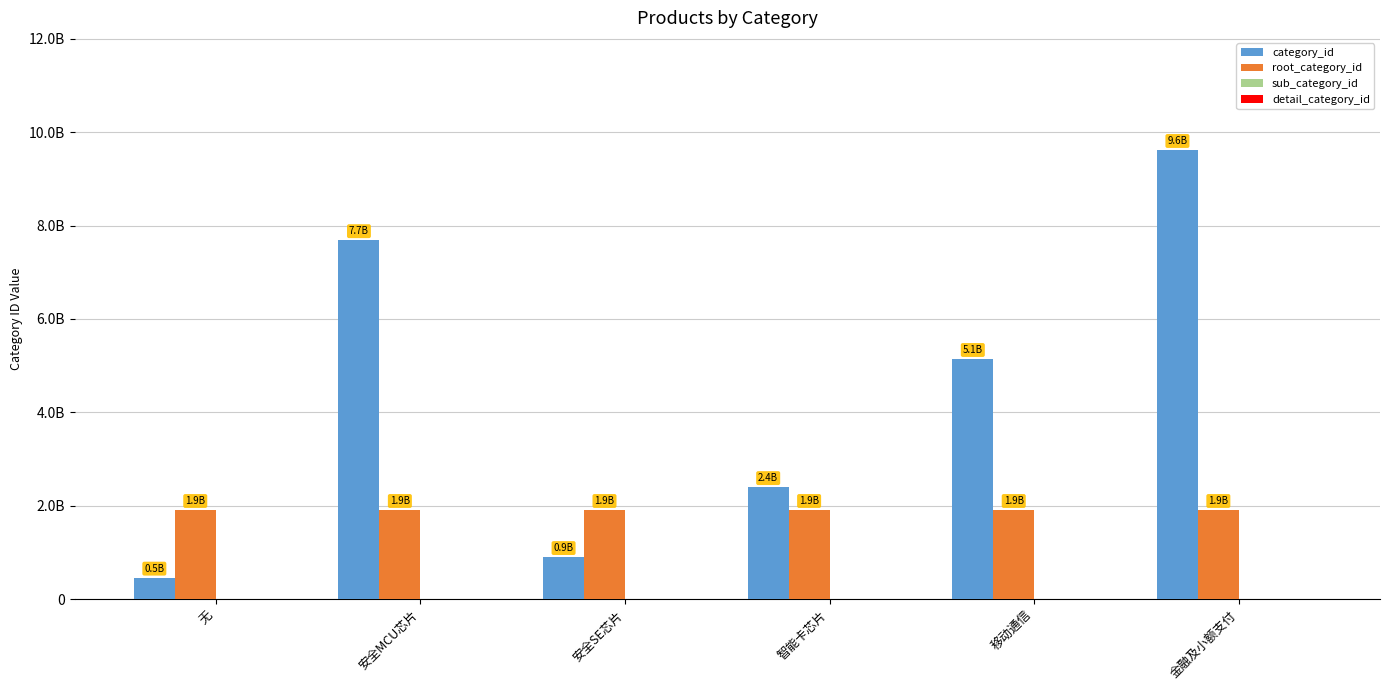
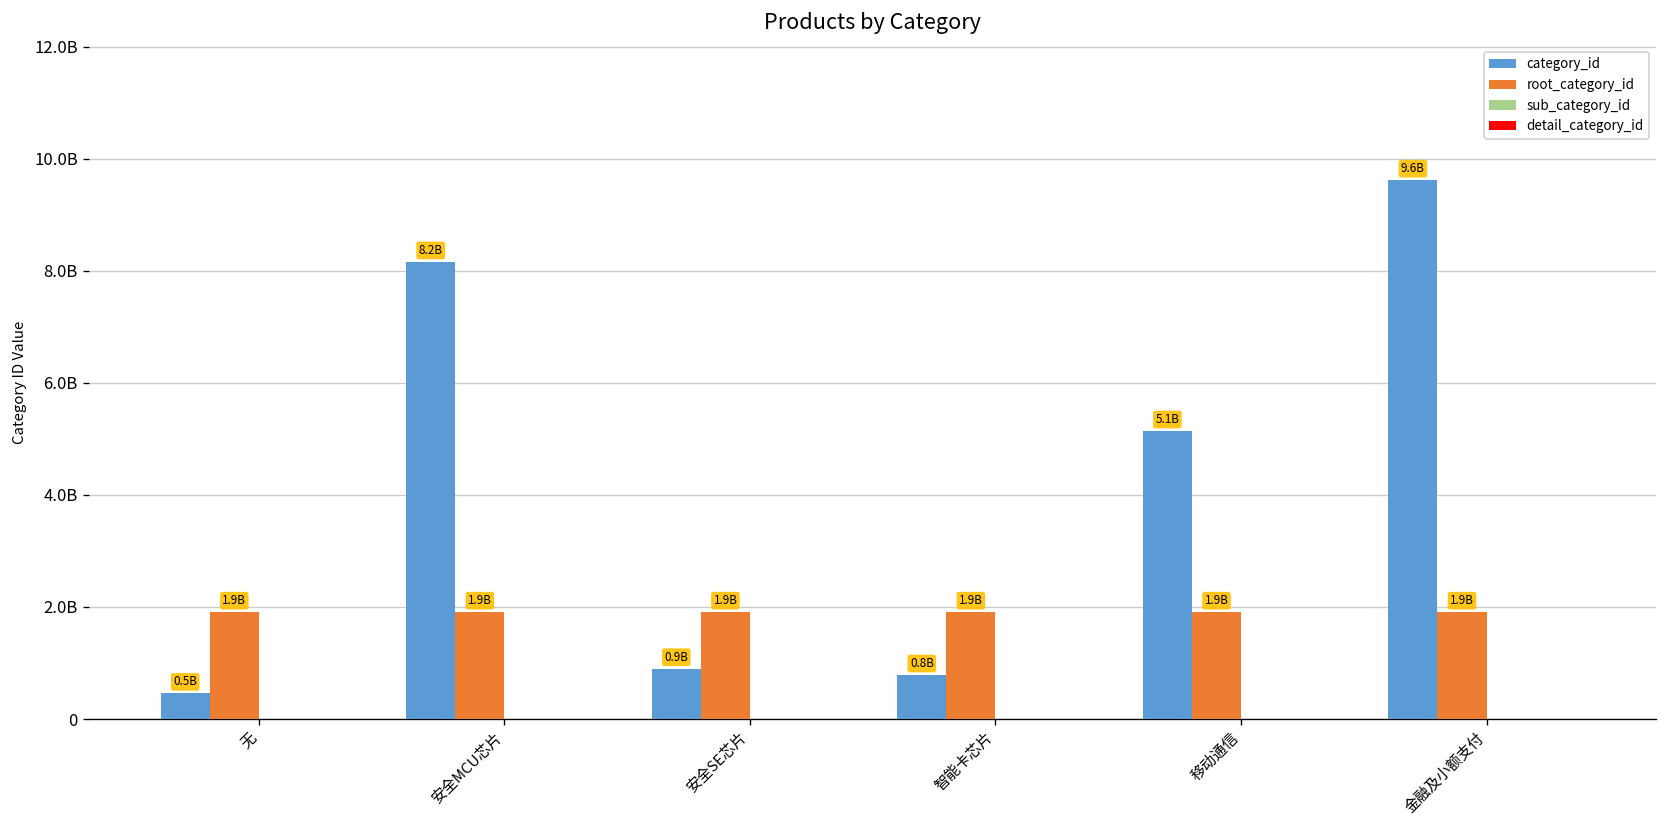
category_id, 安全MCU芯片: 7.7B -> 8.2B
category_id, 智能卡芯片: 2.4B -> 0.8B
